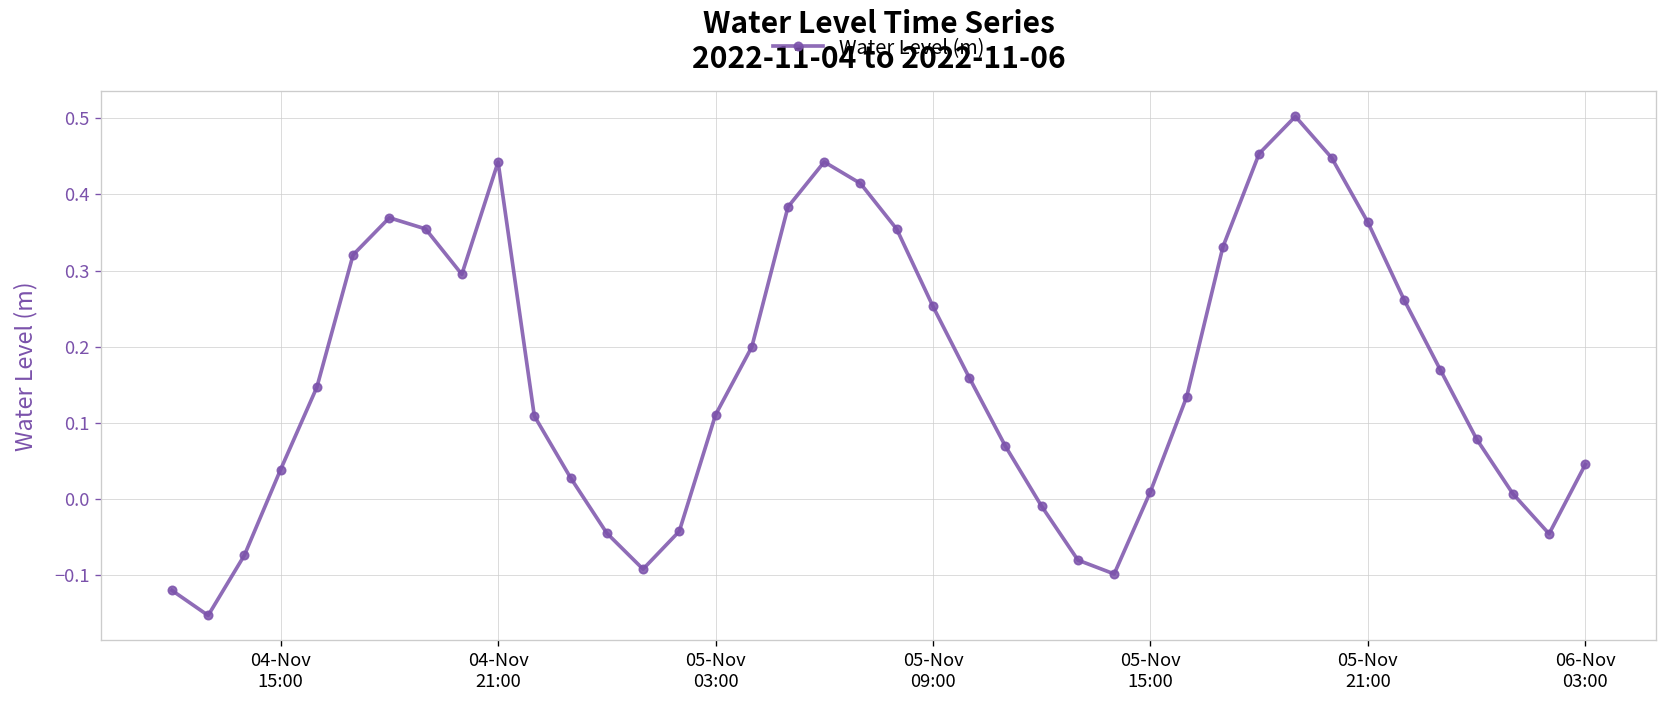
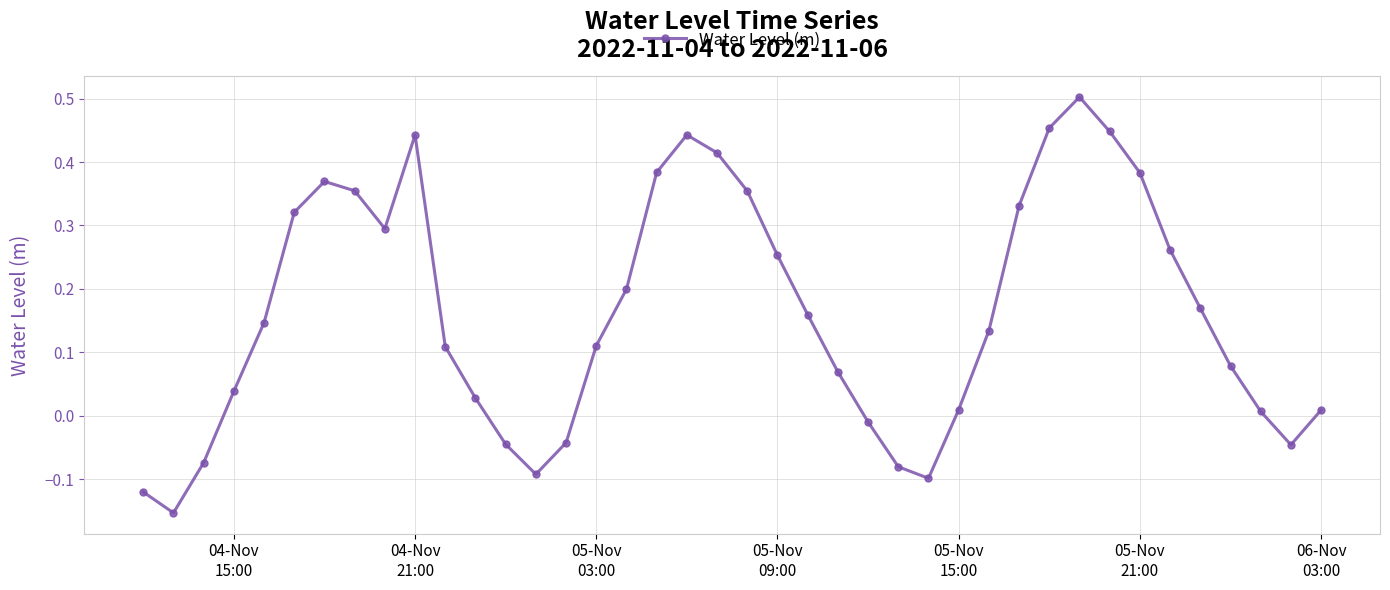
05-Nov 21:00: 0.36 -> 0.38
06-Nov 03:00: 0.05 -> 0.01
